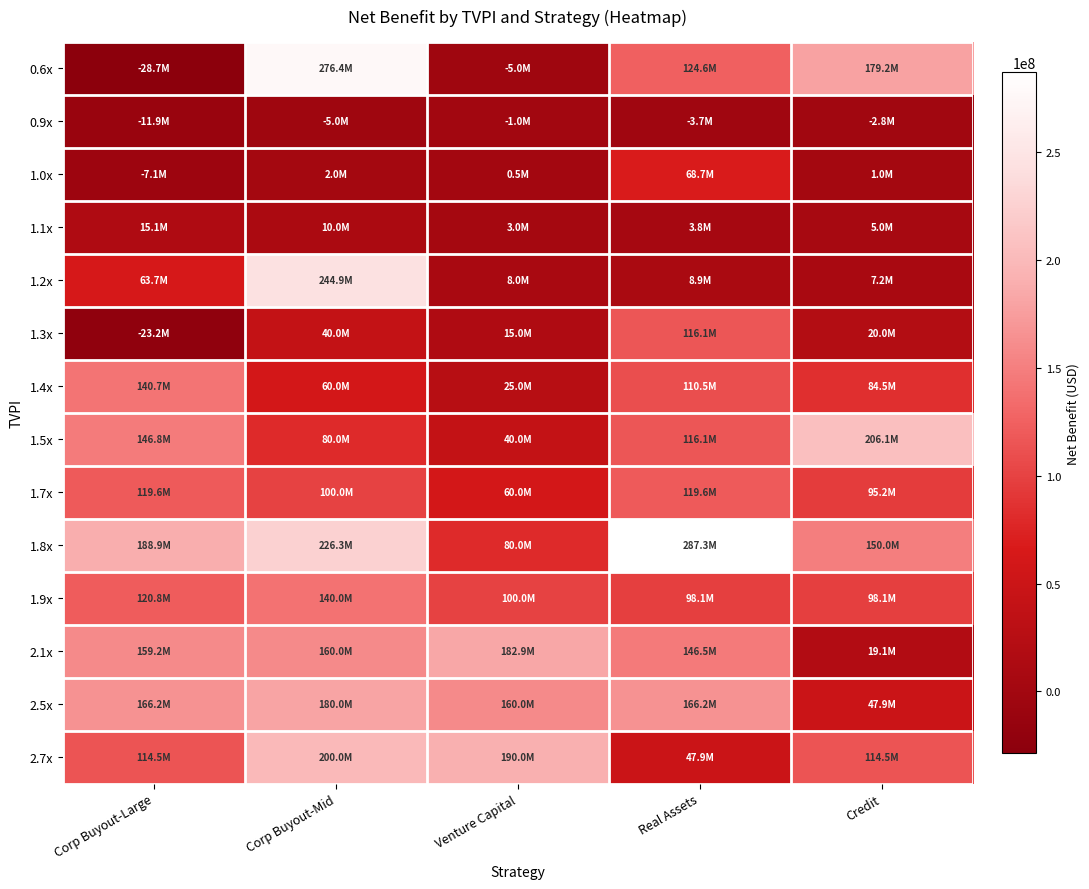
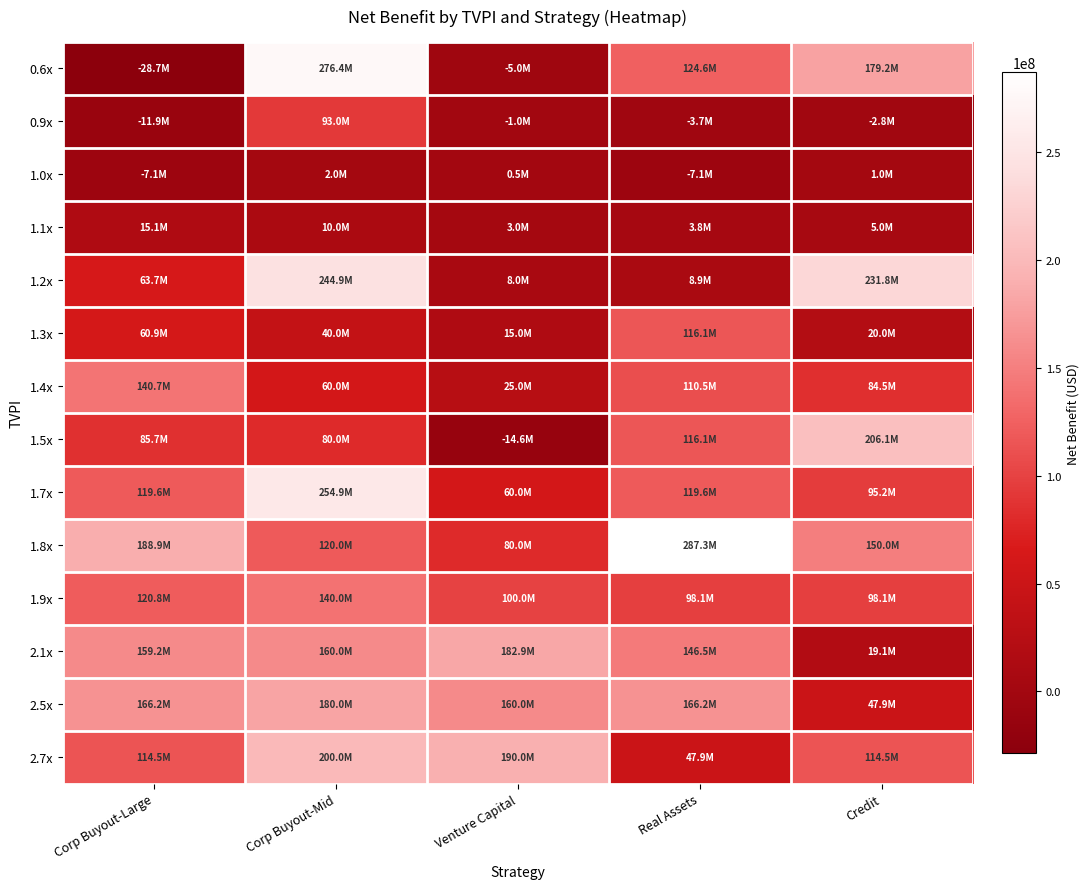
0.9x, Corp Buyout-Mid: -5.0M -> 93.0M
1.0x, Real Assets: 68.7M -> -7.1M
1.2x, Credit: 7.2M -> 231.8M
1.3x, Corp Buyout-Large: -23.2M -> 60.9M
1.5x, Corp Buyout-Large: 146.8M -> 85.7M
1.5x, Venture Capital: 40.0M -> -14.6M
1.7x, Corp Buyout-Mid: 100.0M -> 254.9M
1.8x, Corp Buyout-Mid: 226.3M -> 120.0M
